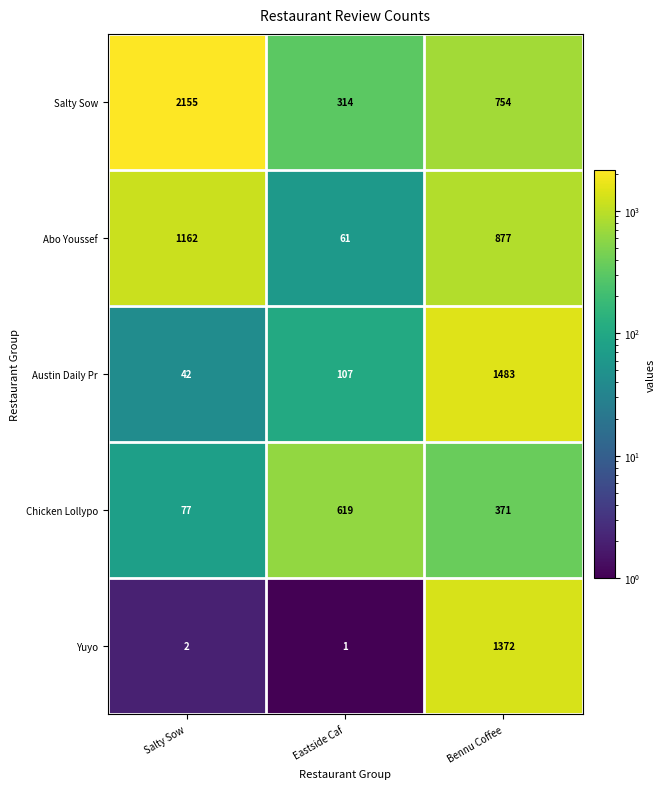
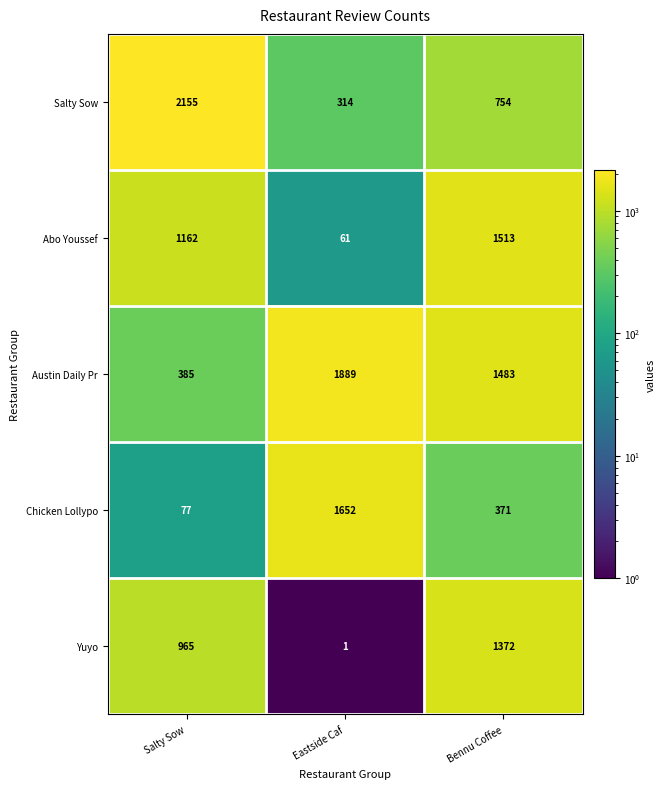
Abo Youssef, Bennu Coffee: 877 -> 1513
Austin Daily Pr, Salty Sow: 42 -> 385
Austin Daily Pr, Eastside Caf: 107 -> 1889
Chicken Lollypo, Eastside Caf: 619 -> 1652
Yuyo, Salty Sow: 2 -> 965
